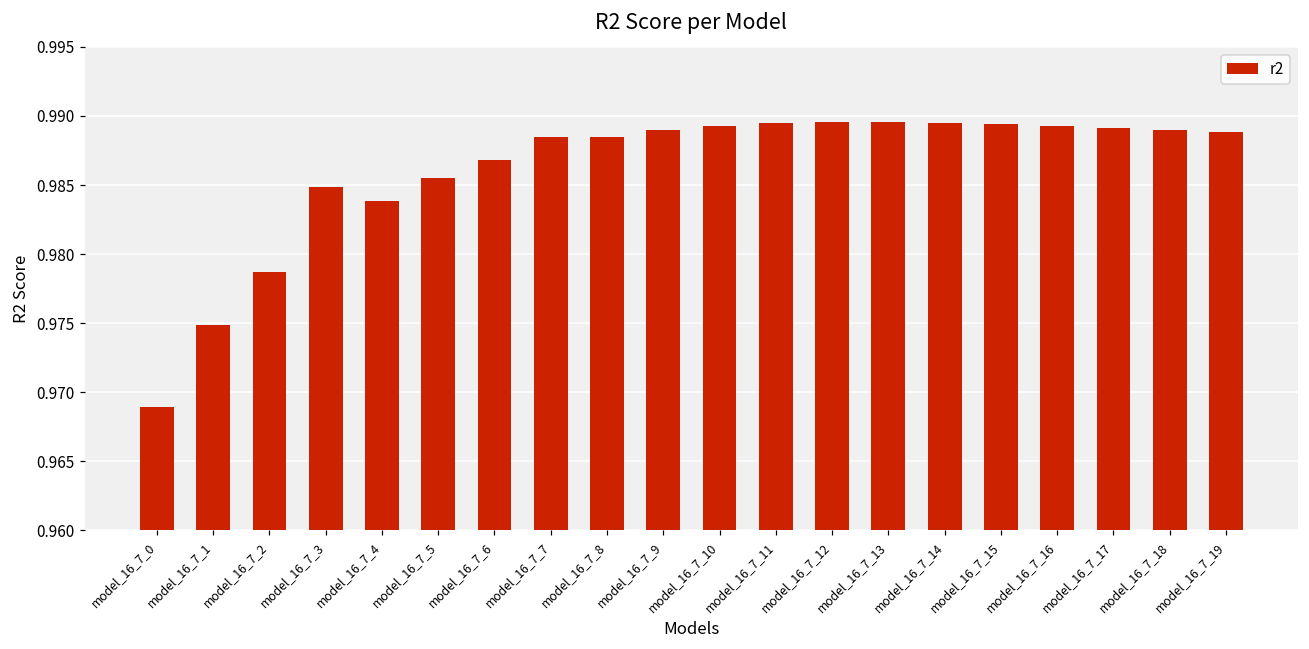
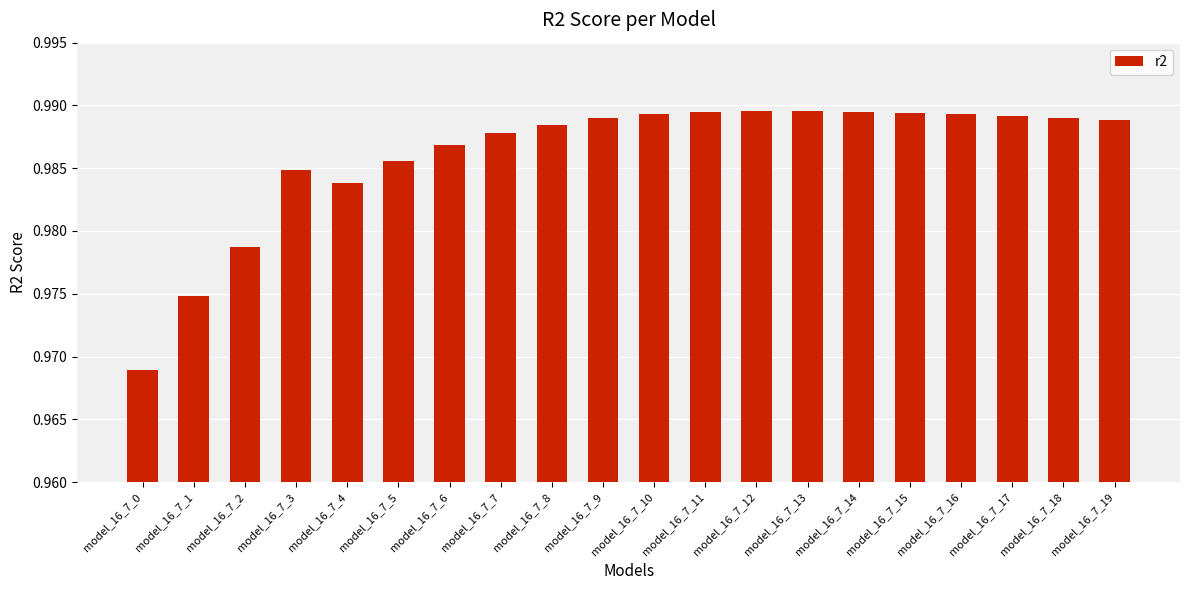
model_16_7_7: 0.9885 -> 0.9878
